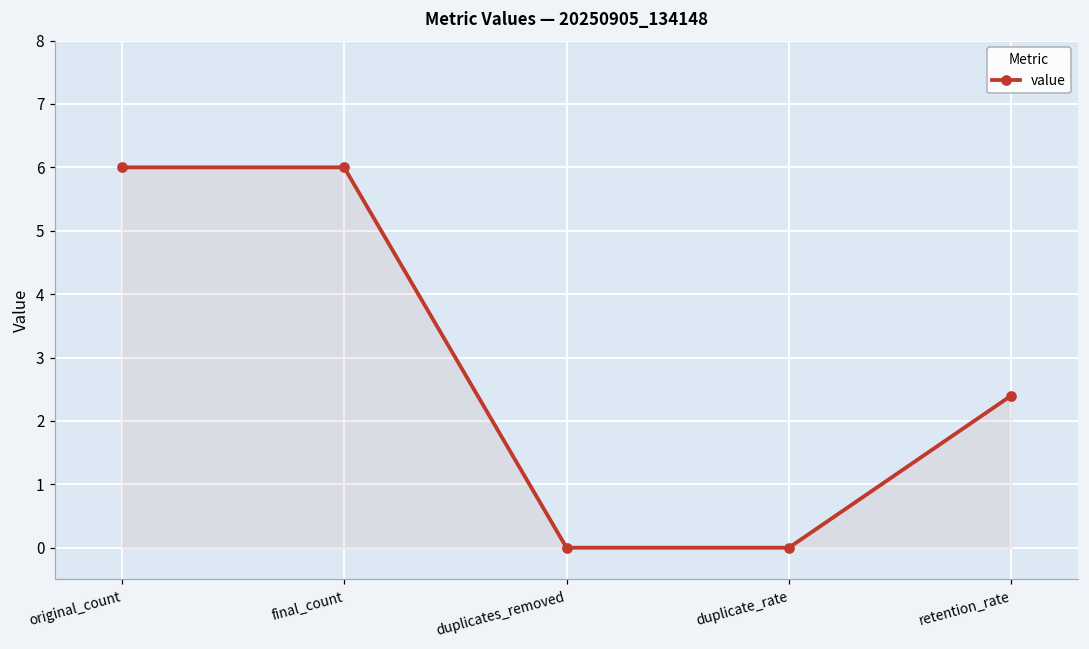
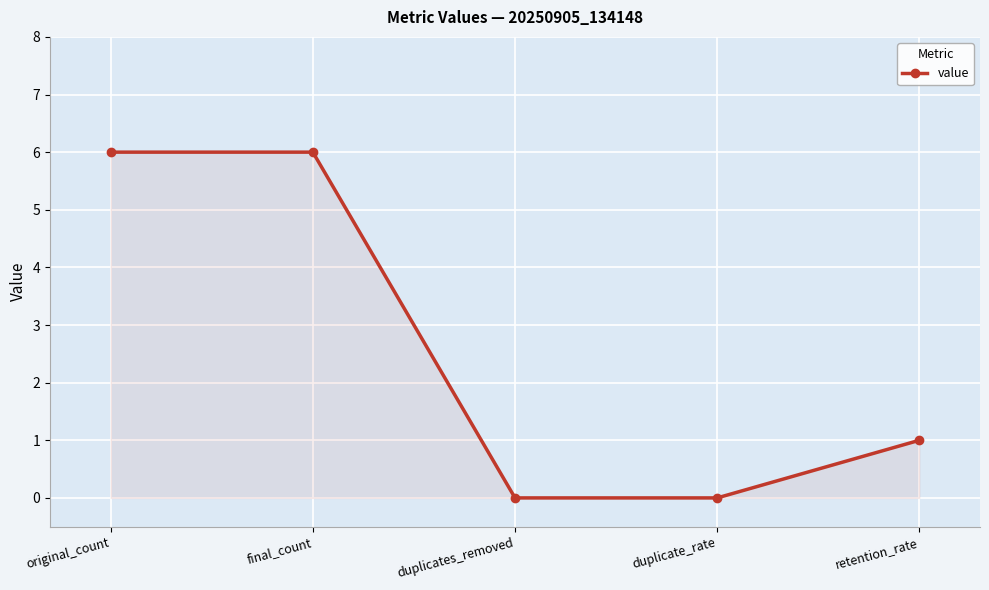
retention_rate: 2.4 -> 1.0
